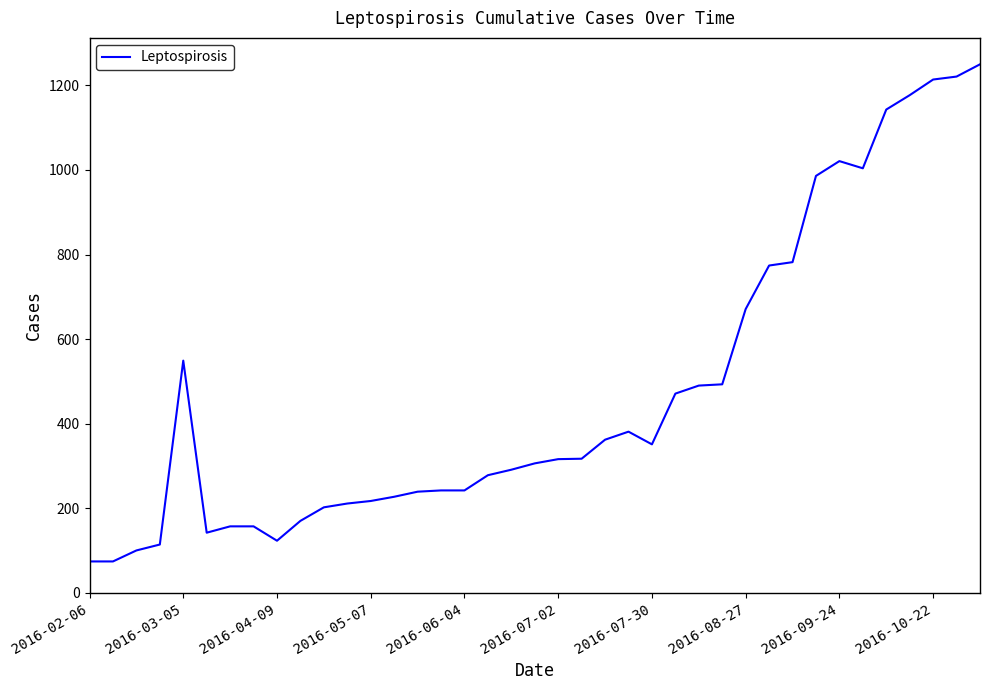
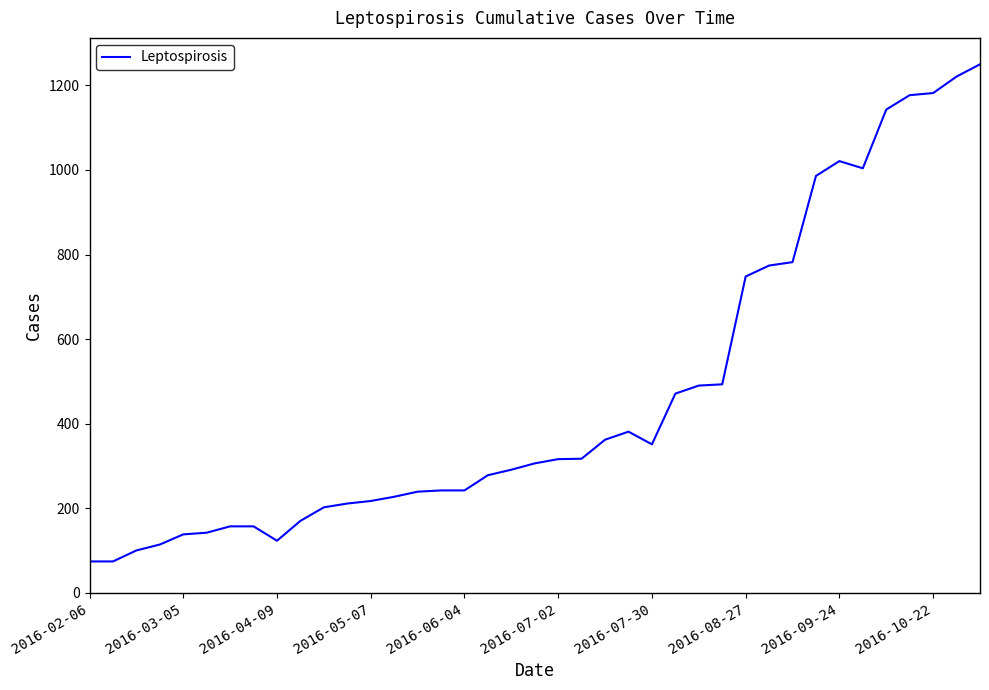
2016-03-05: 550 -> 140
2016-08-27: 670 -> 750
2016-10-22: 1210 -> 1180
